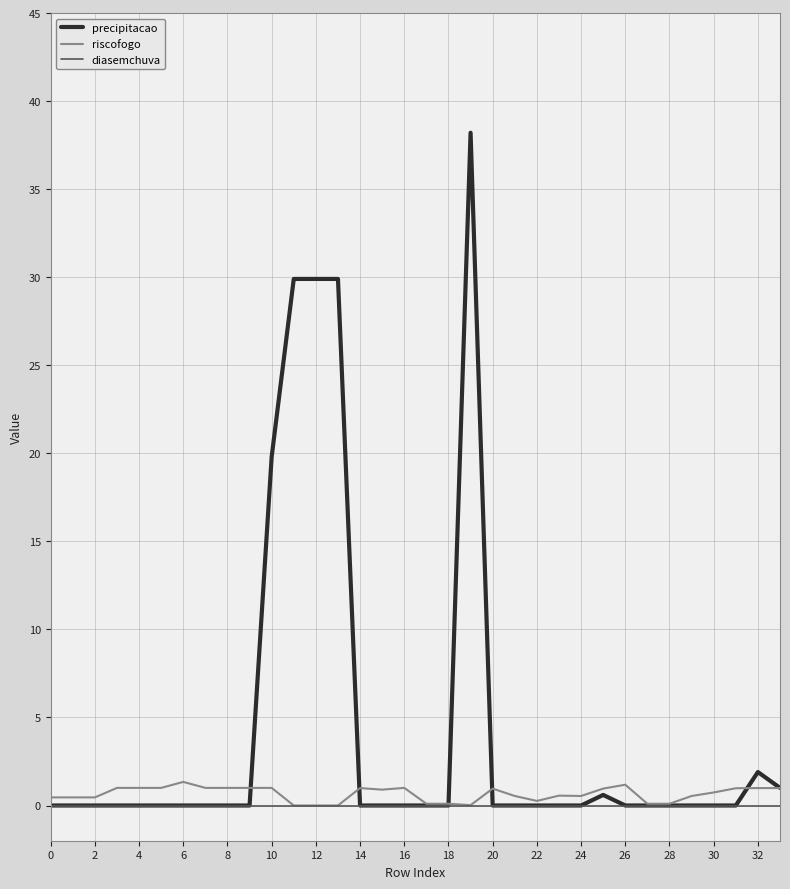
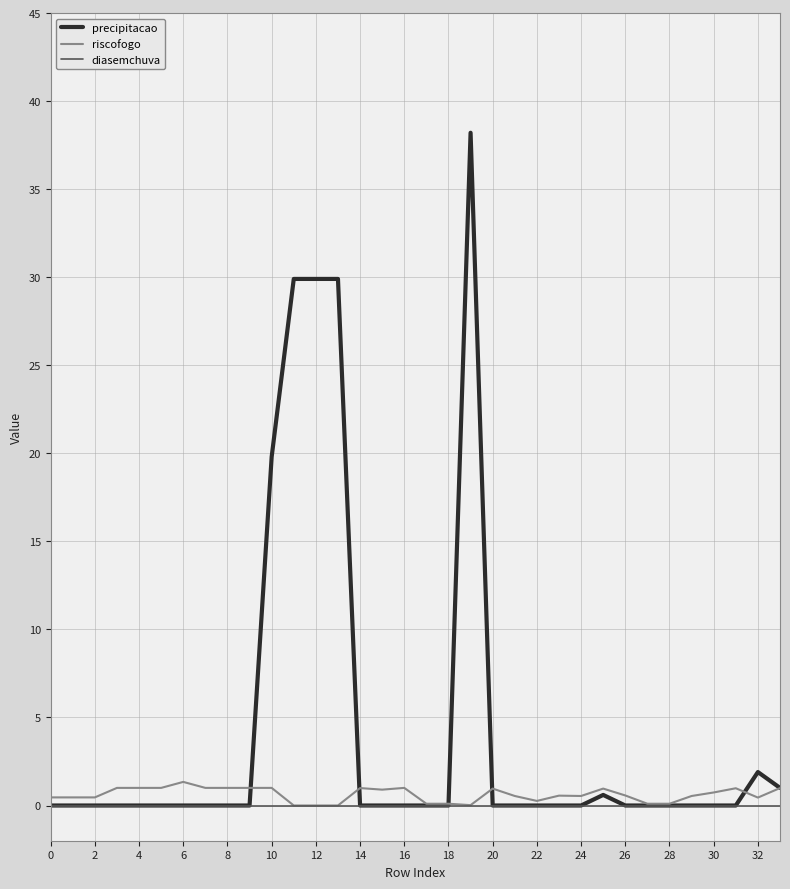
riscofogo, 26: 1.2 -> 0.6
riscofogo, 32: 1.0 -> 0.5
